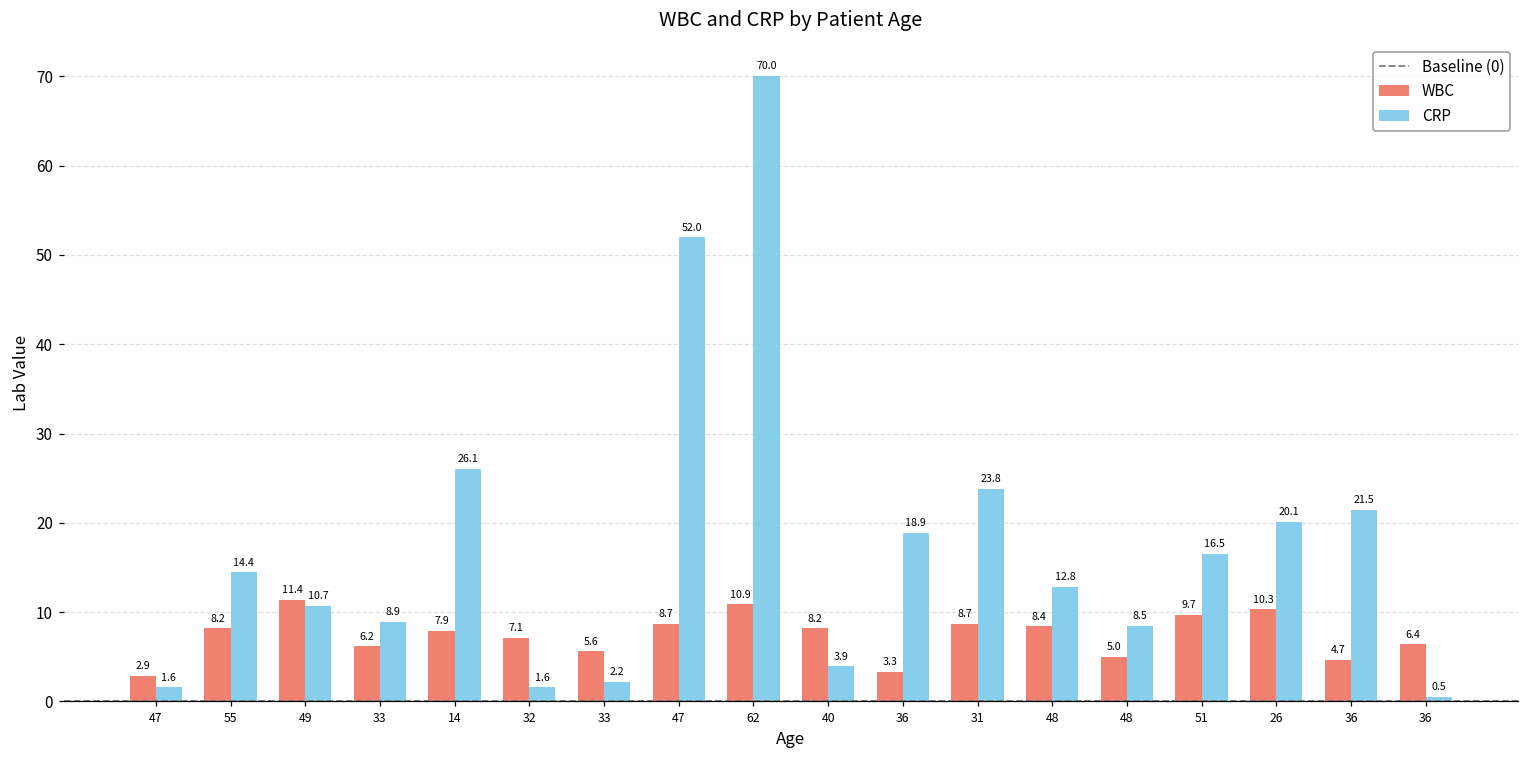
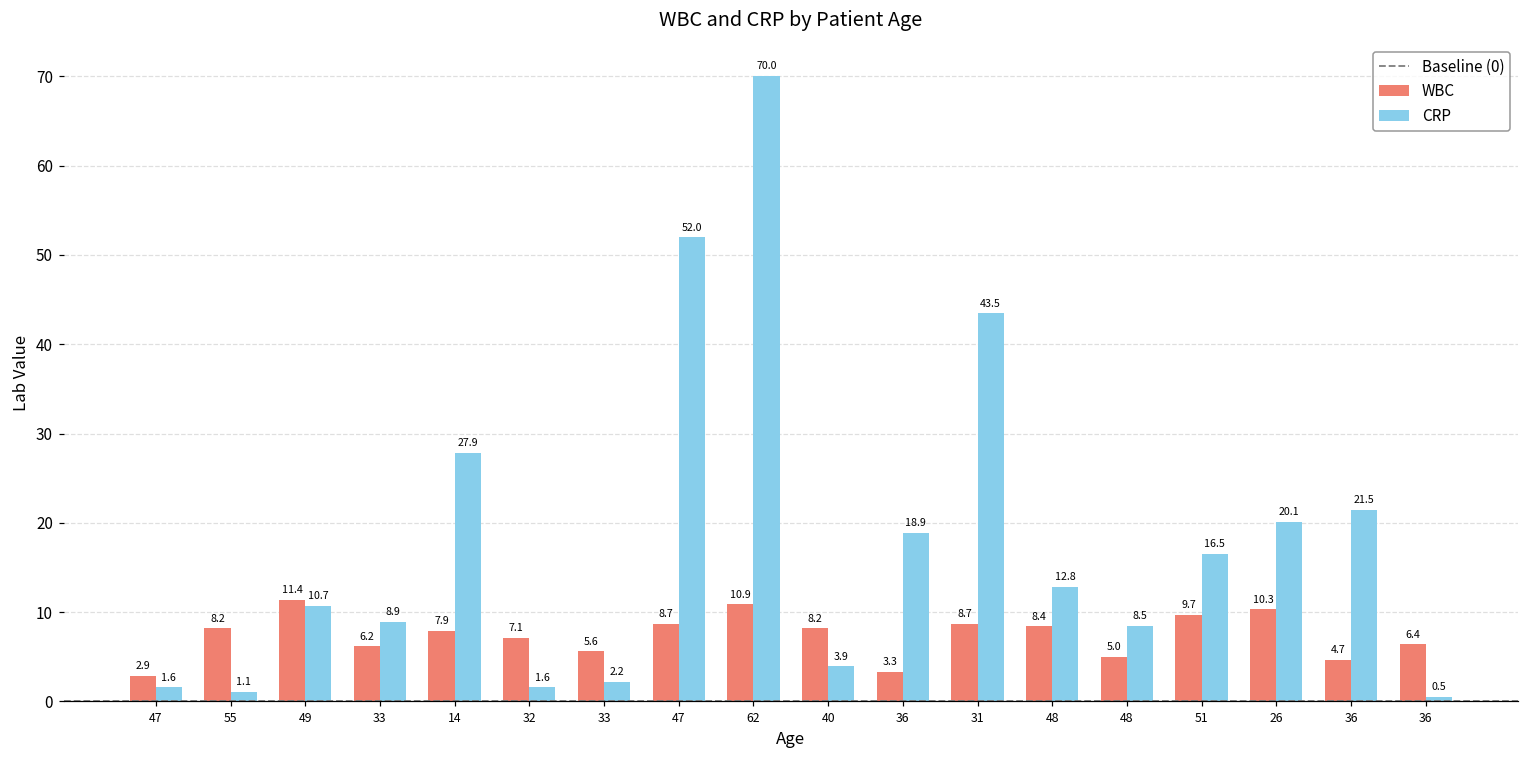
CRP, 55: 14.4 -> 1.1
CRP, 14: 26.1 -> 27.9
CRP, 31: 23.8 -> 43.5
